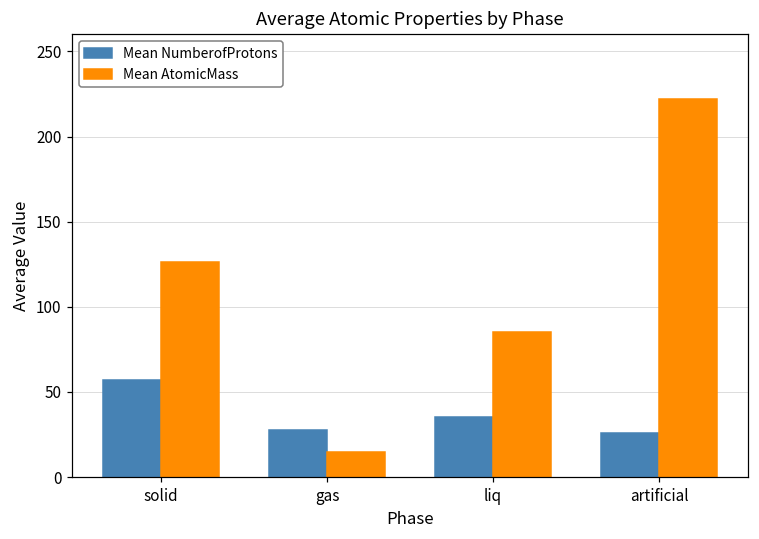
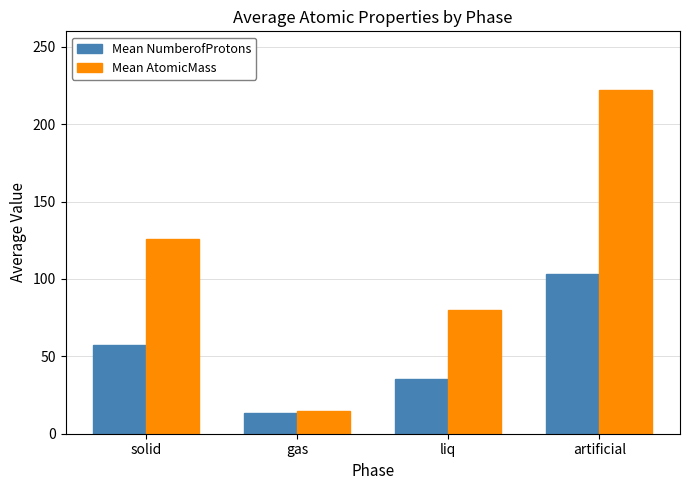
Mean NumberofProtons, gas: 28 -> 13
Mean AtomicMass, liq: 85 -> 80
Mean NumberofProtons, artificial: 26 -> 103
